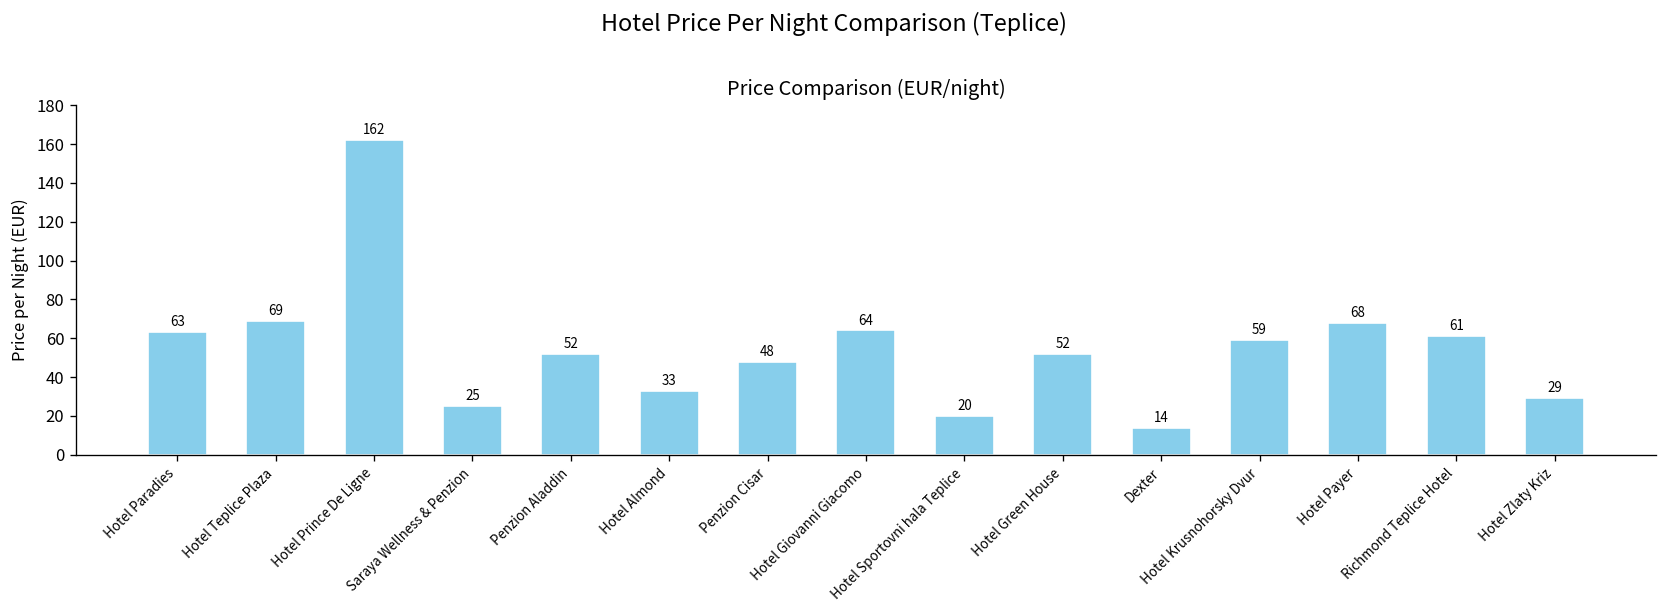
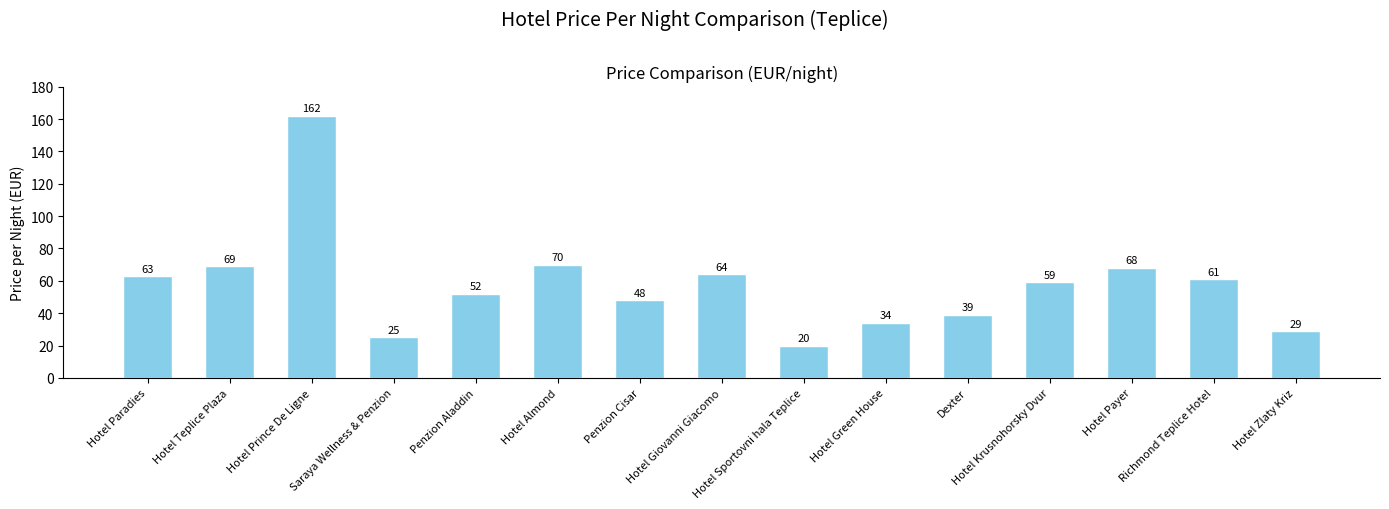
Hotel Almond: 33 -> 70
Hotel Green House: 52 -> 34
Dexter: 14 -> 39
